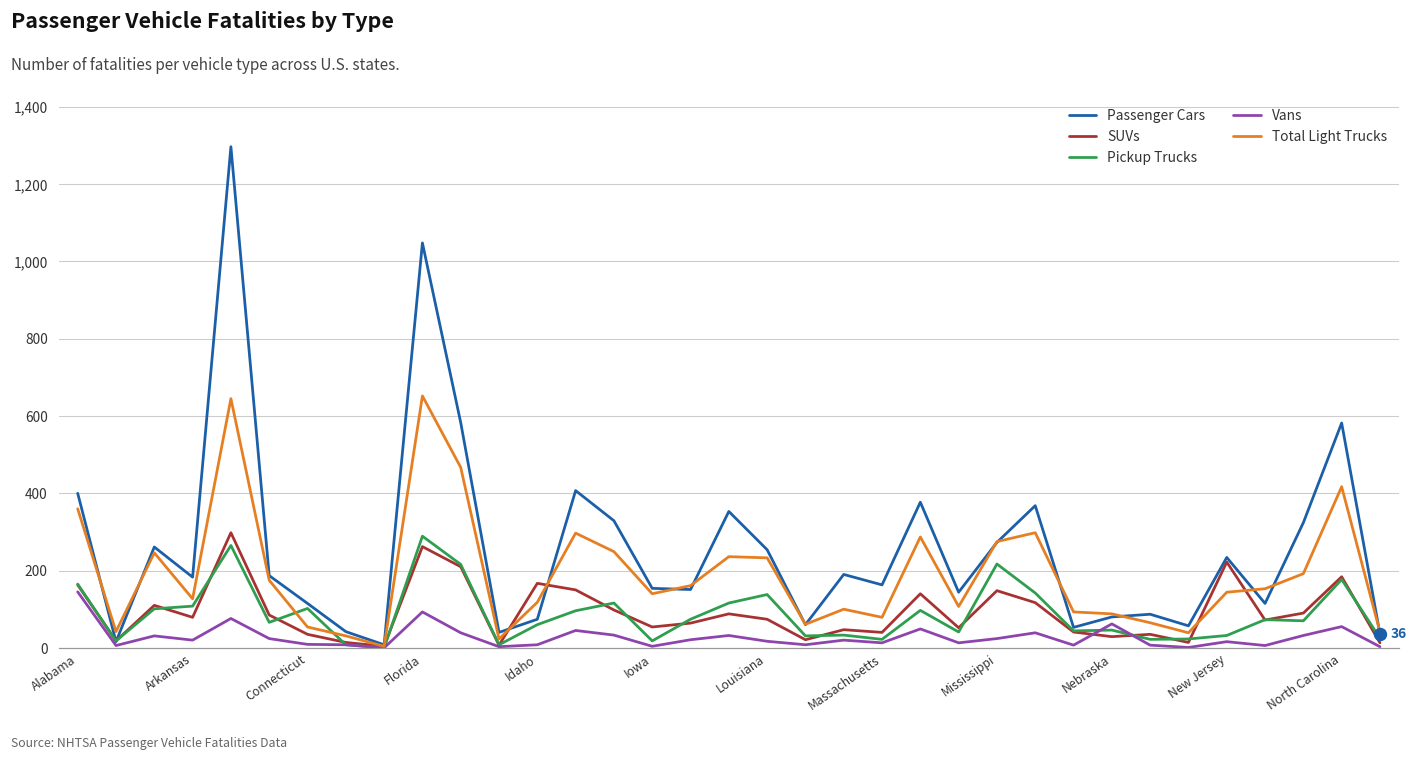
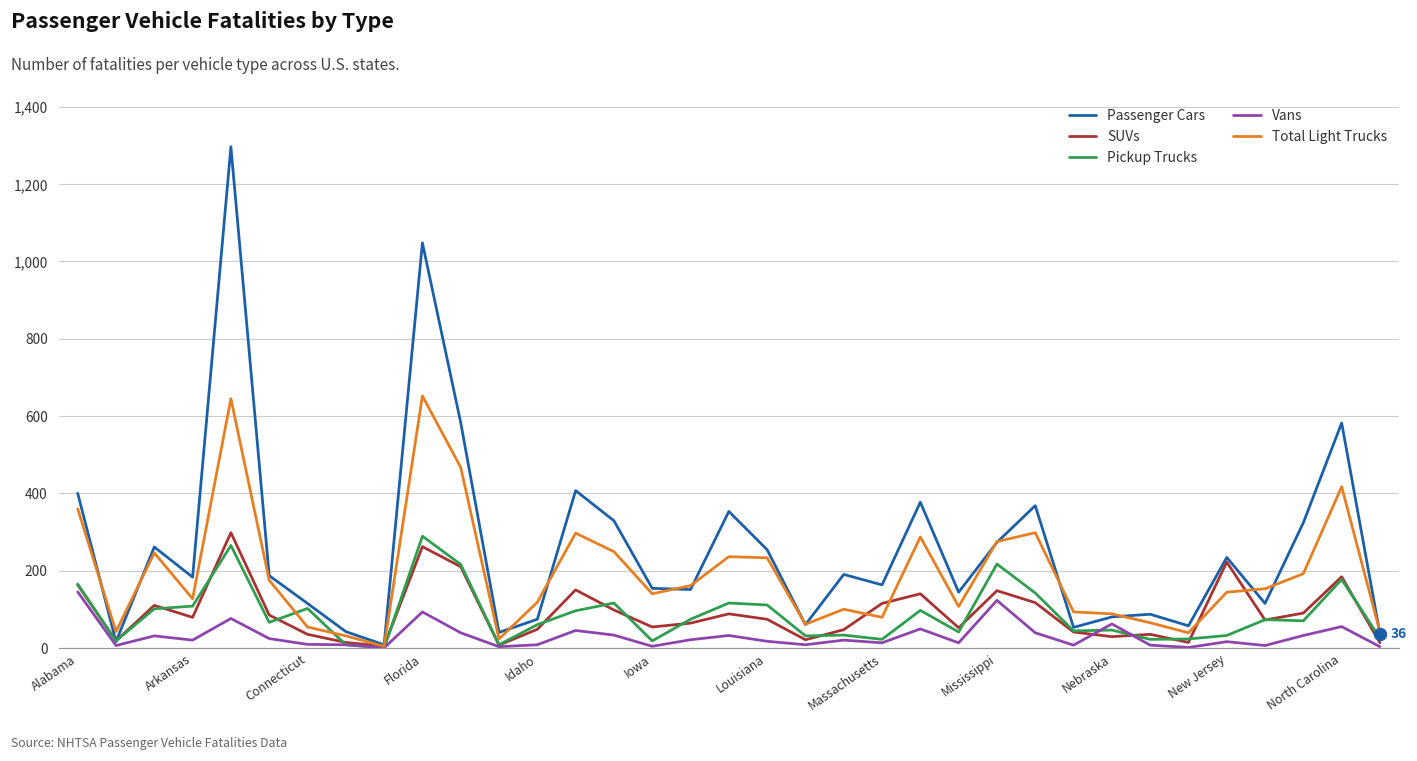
SUVs, Idaho: 170 -> 50
Pickup Trucks, Louisiana: 140 -> 110
SUVs, Massachusetts: 40 -> 120
Vans, Mississippi: 20 -> 120
